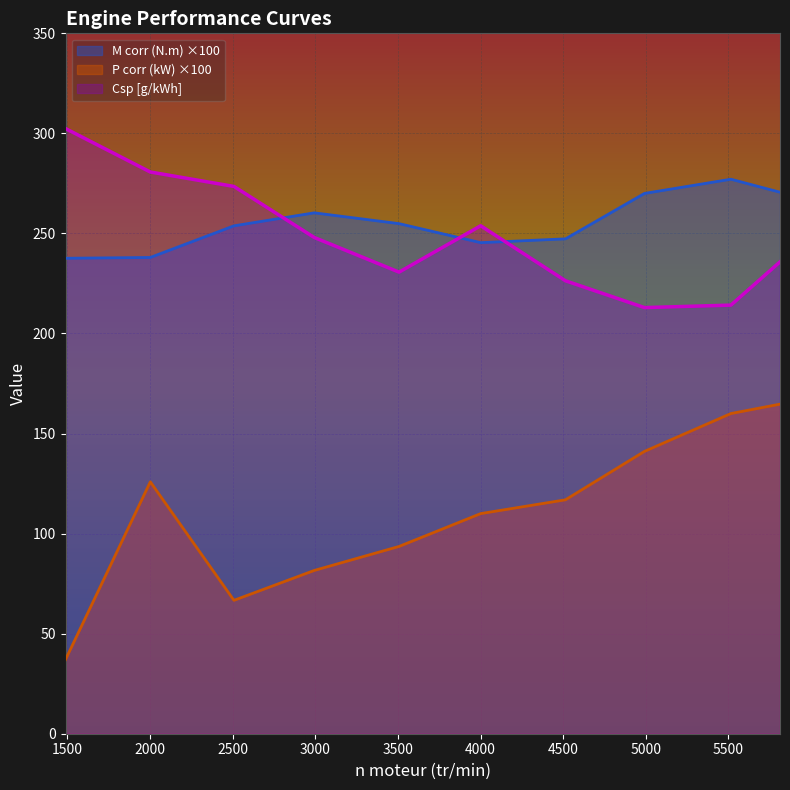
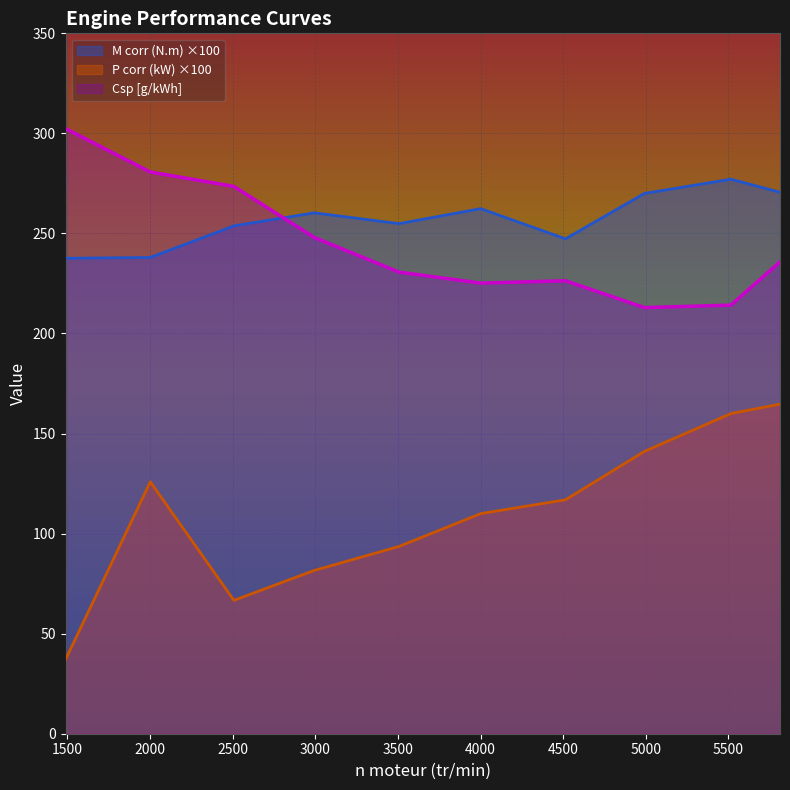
M corr (N.m) ×100, 4000: 245 -> 262
Csp [g/kWh], 4000: 254 -> 225
